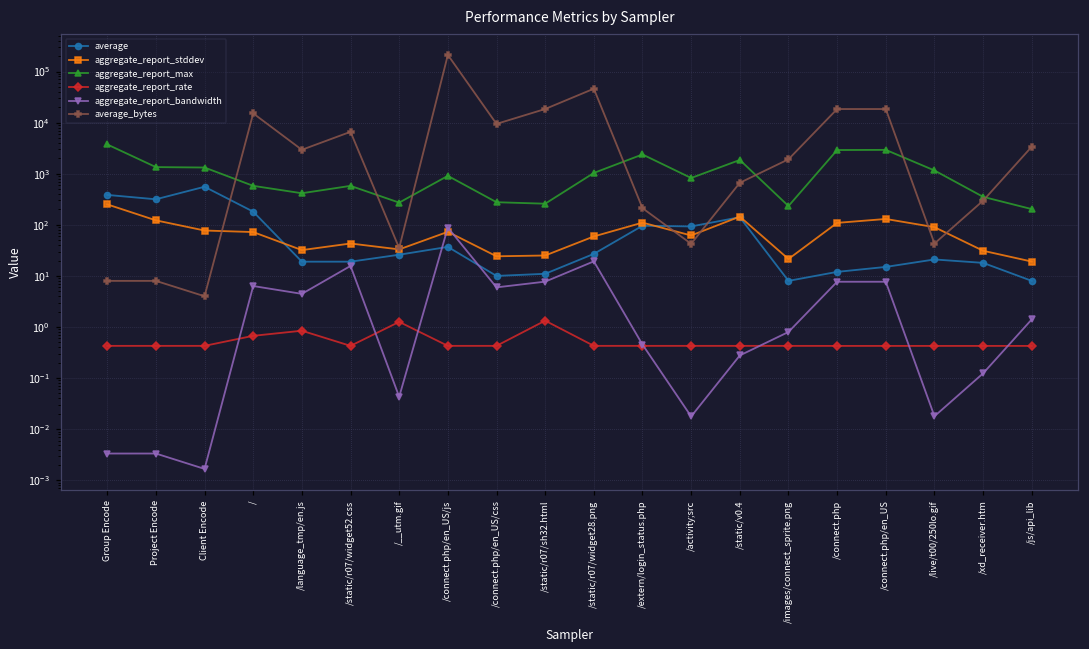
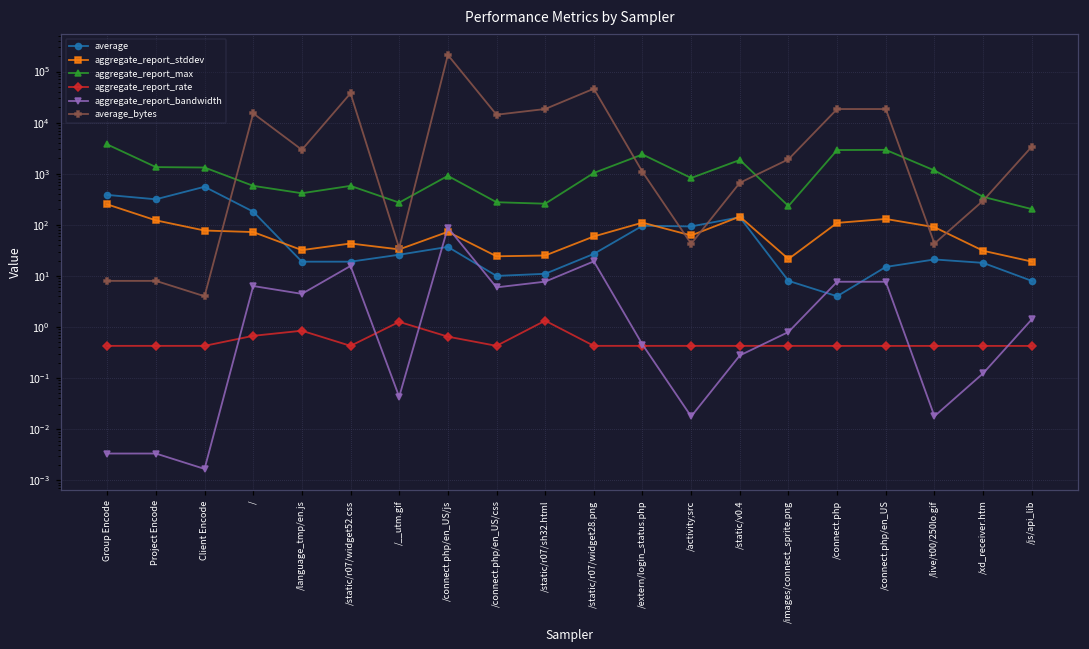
average_bytes, /static/r07/widget52.css: 7000 -> 40000
aggregate_report_rate, /connect.php/en_US/js: 0.4 -> 0.6
average_bytes, /connect.php/en_US/css: 9000 -> 14000
average_bytes, /extern/login_status.php: 200 -> 1100
average, /connect.php: 12 -> 4
